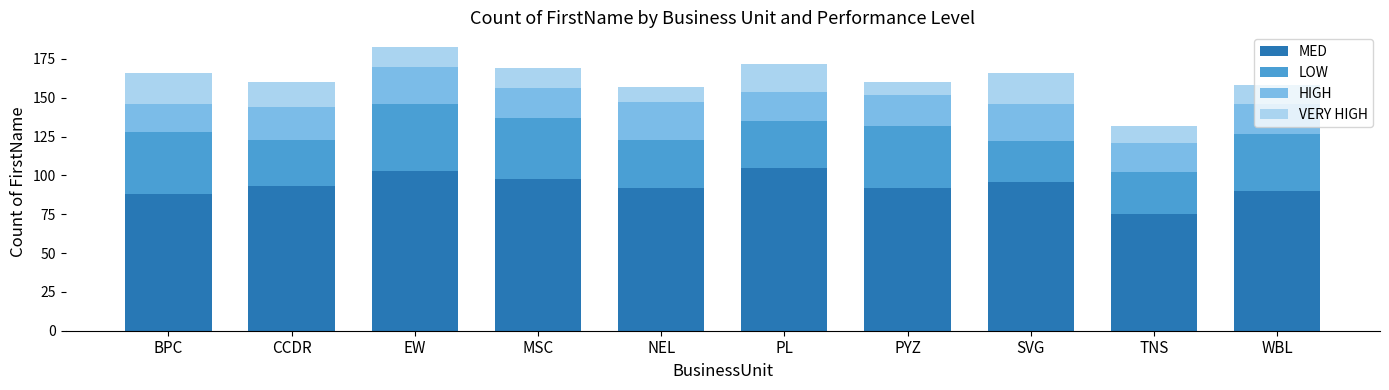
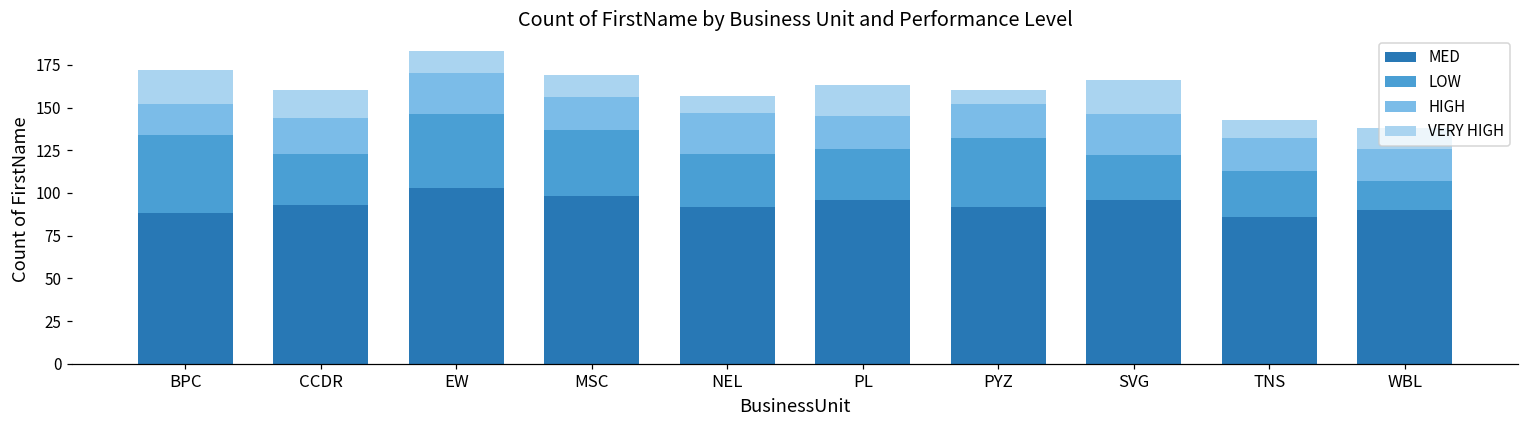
LOW, BPC: 40 -> 46
MED, PL: 105 -> 96
MED, TNS: 75 -> 86
LOW, WBL: 37 -> 17
